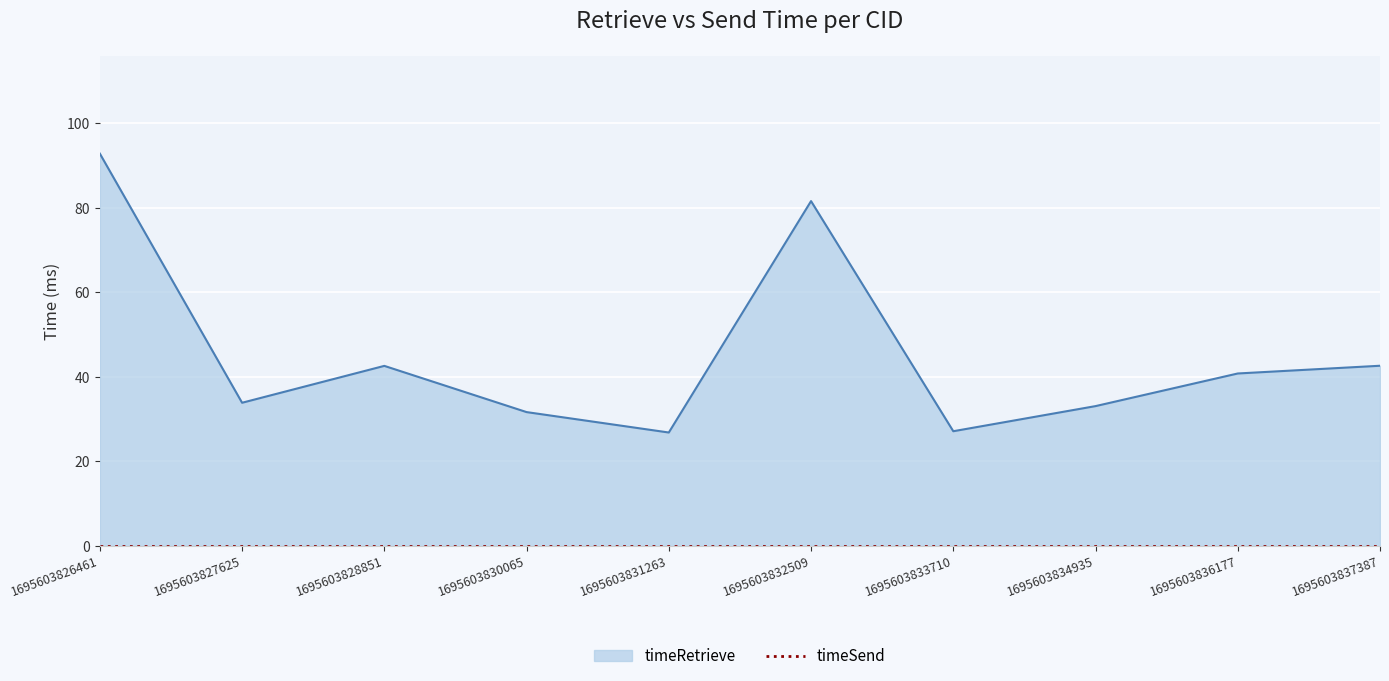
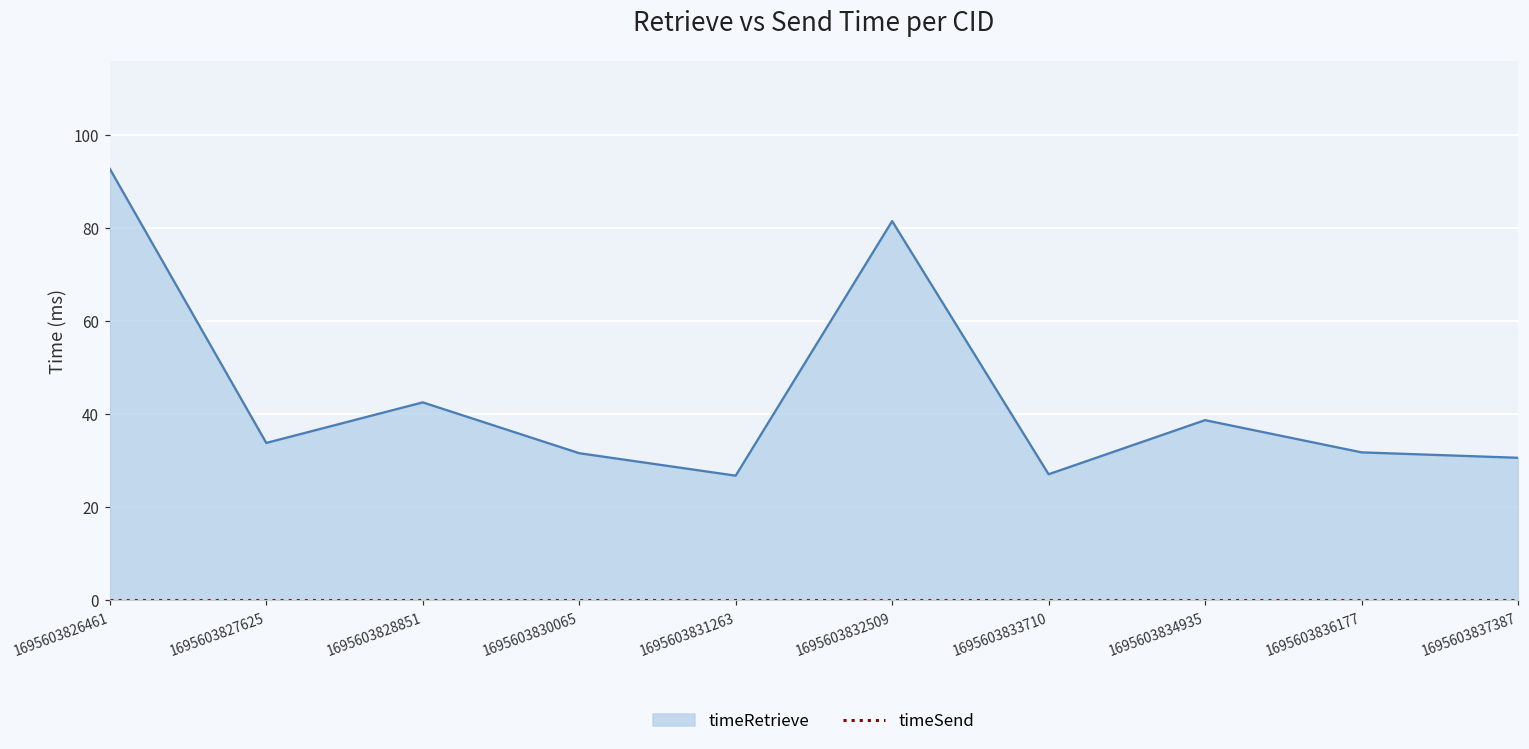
timeRetrieve, 1695603834935: 33 -> 39
timeRetrieve, 1695603836177: 41 -> 32
timeRetrieve, 1695603837387: 43 -> 31
